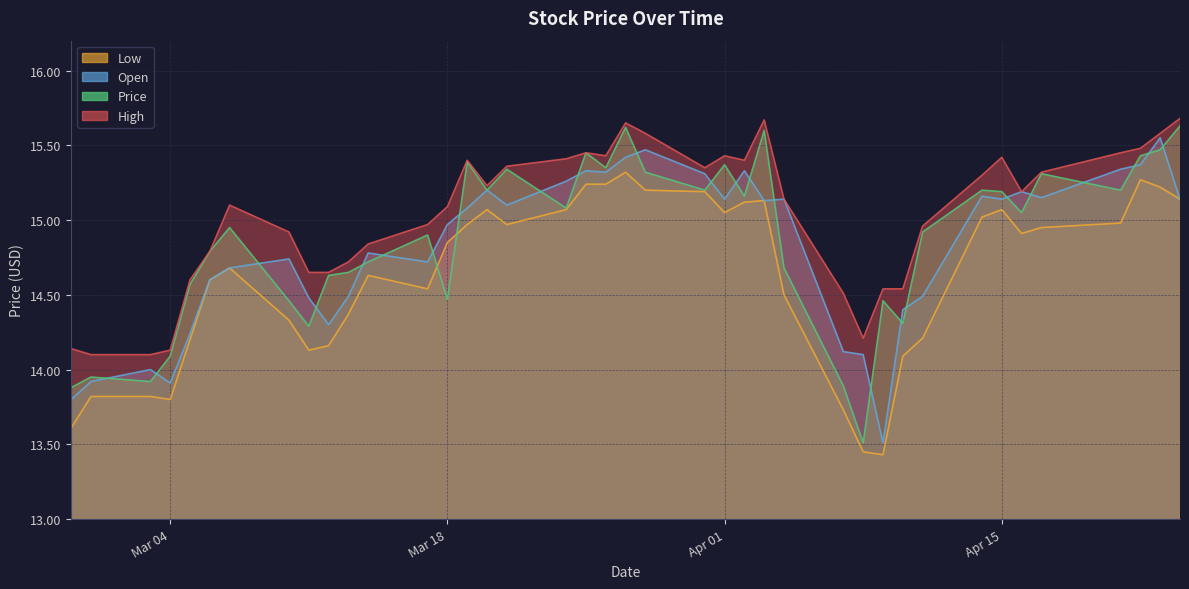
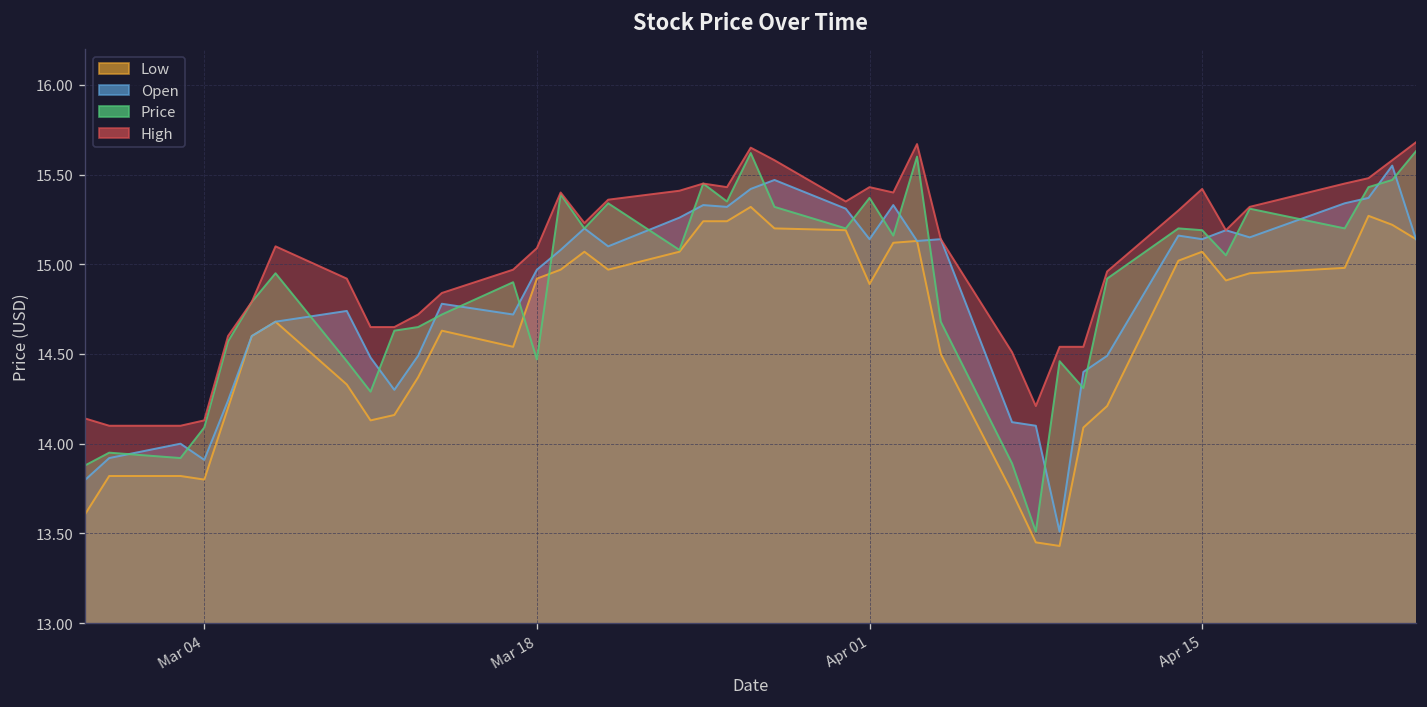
Low, Mar 18: 14.85 -> 14.92
Low, Apr 01: 15.05 -> 14.89
